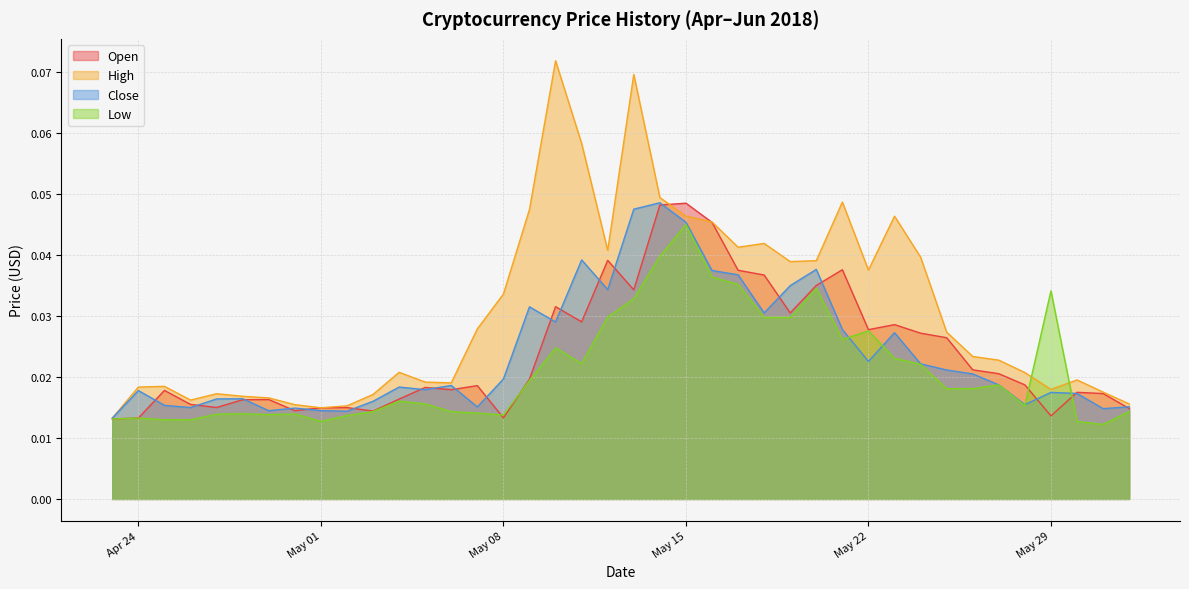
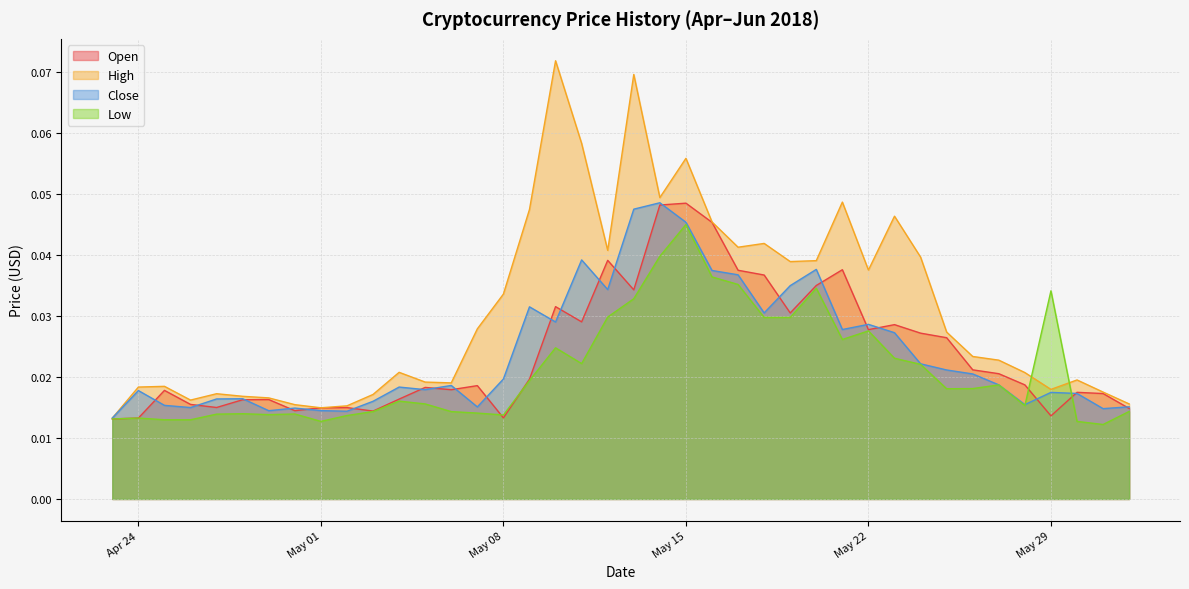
High, May 15: 0.046 -> 0.056
Close, May 22: 0.023 -> 0.029
